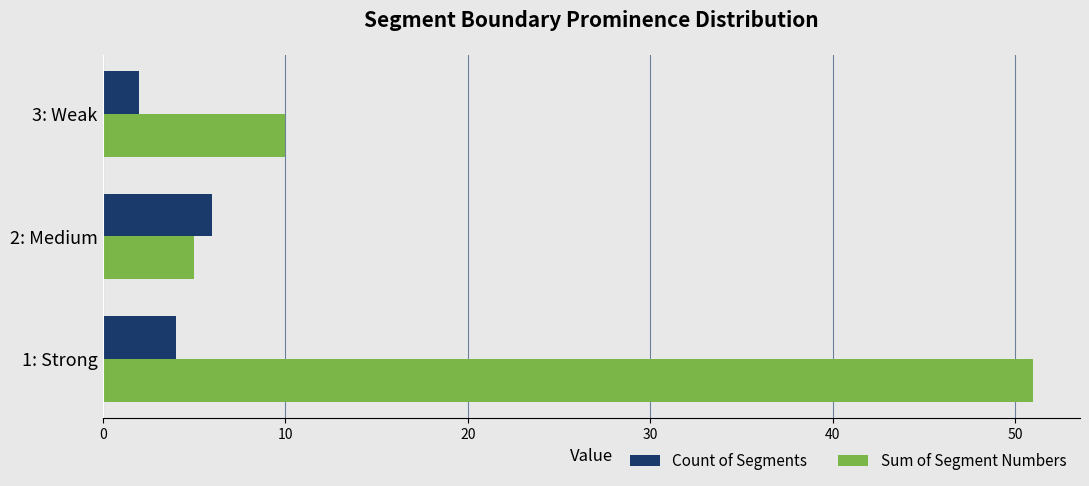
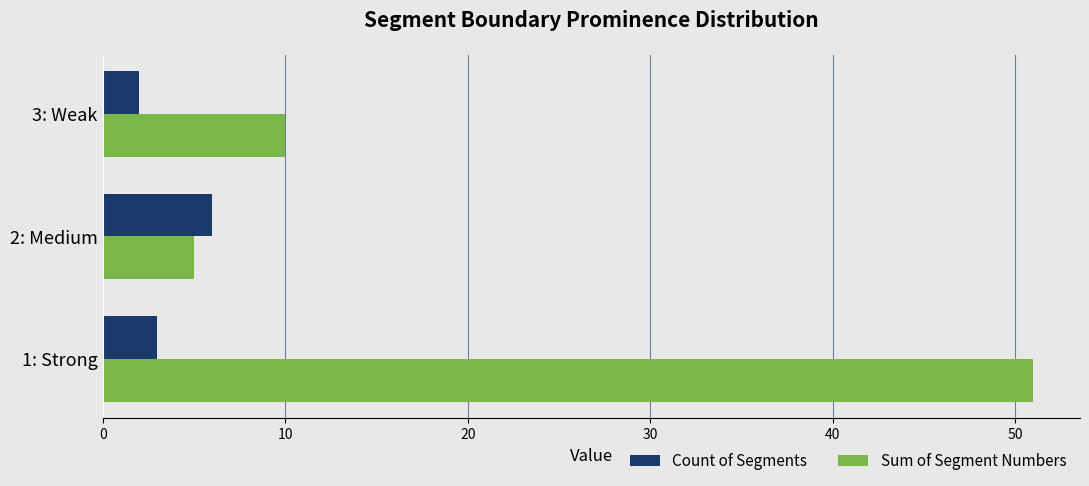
Count of Segments, 1: Strong: 4 -> 3
